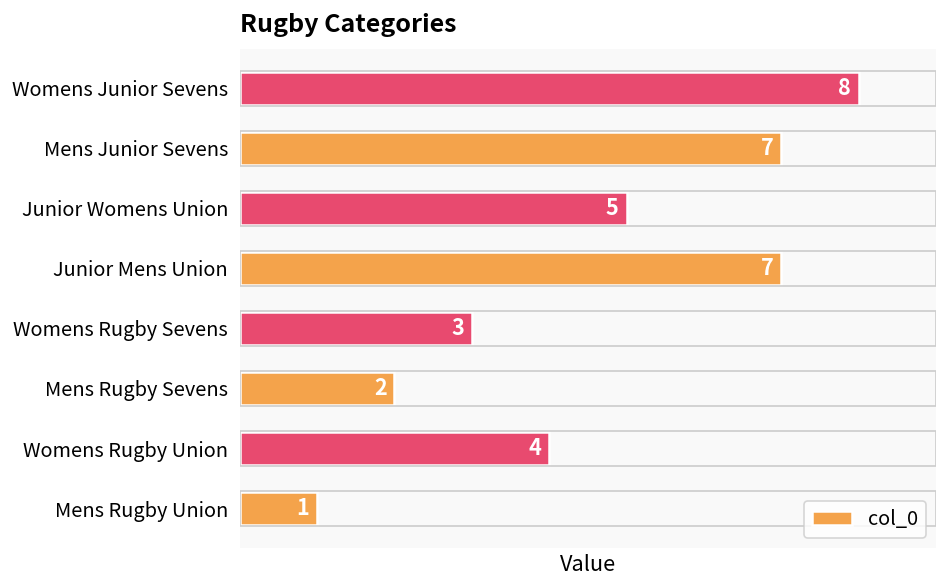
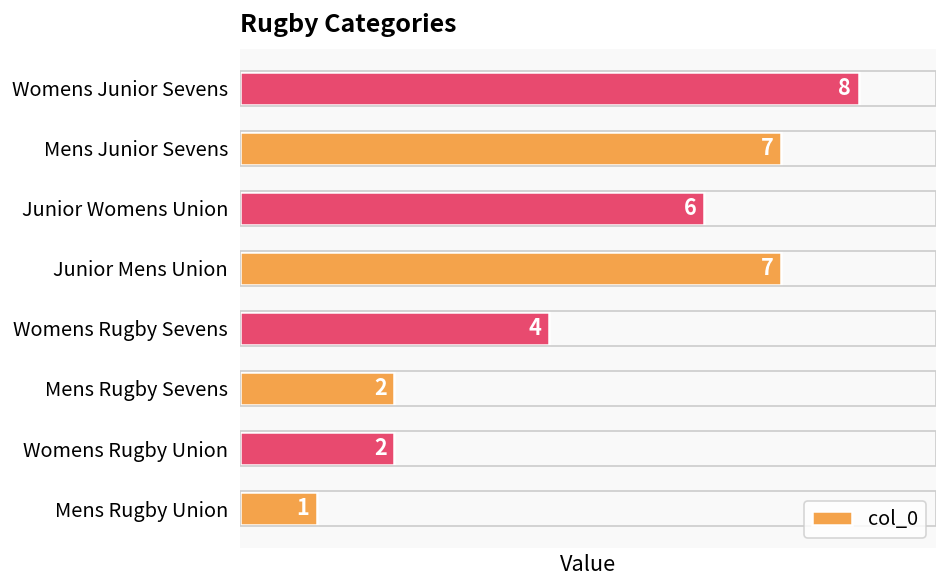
Junior Womens Union: 5 -> 6
Womens Rugby Sevens: 3 -> 4
Womens Rugby Union: 4 -> 2
